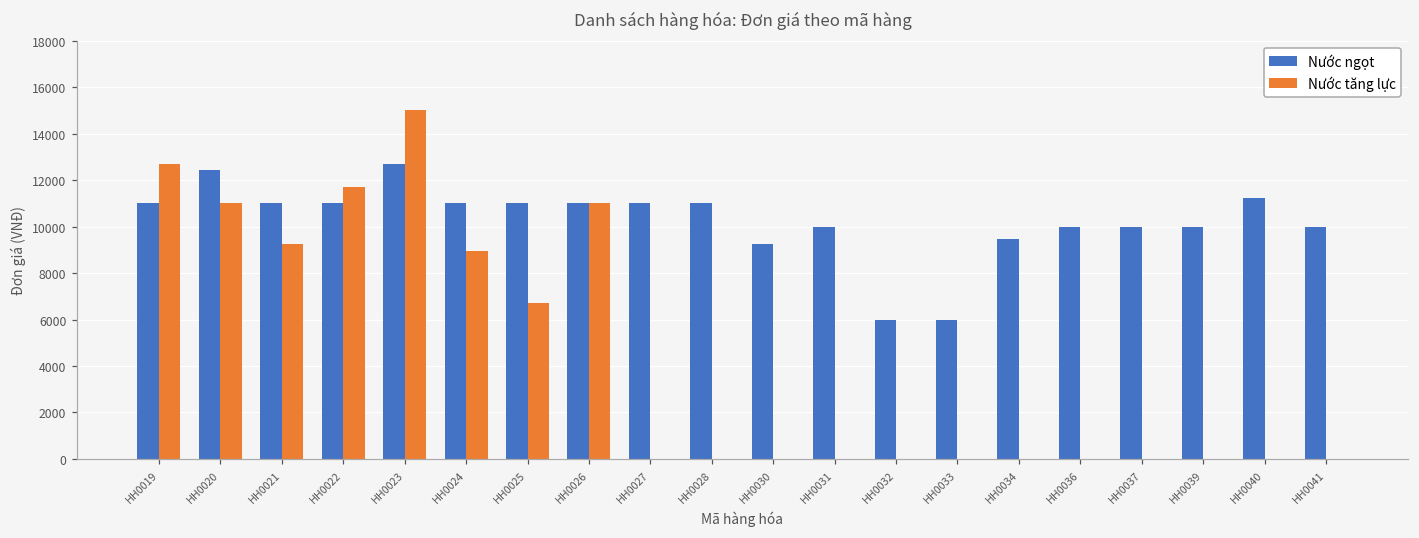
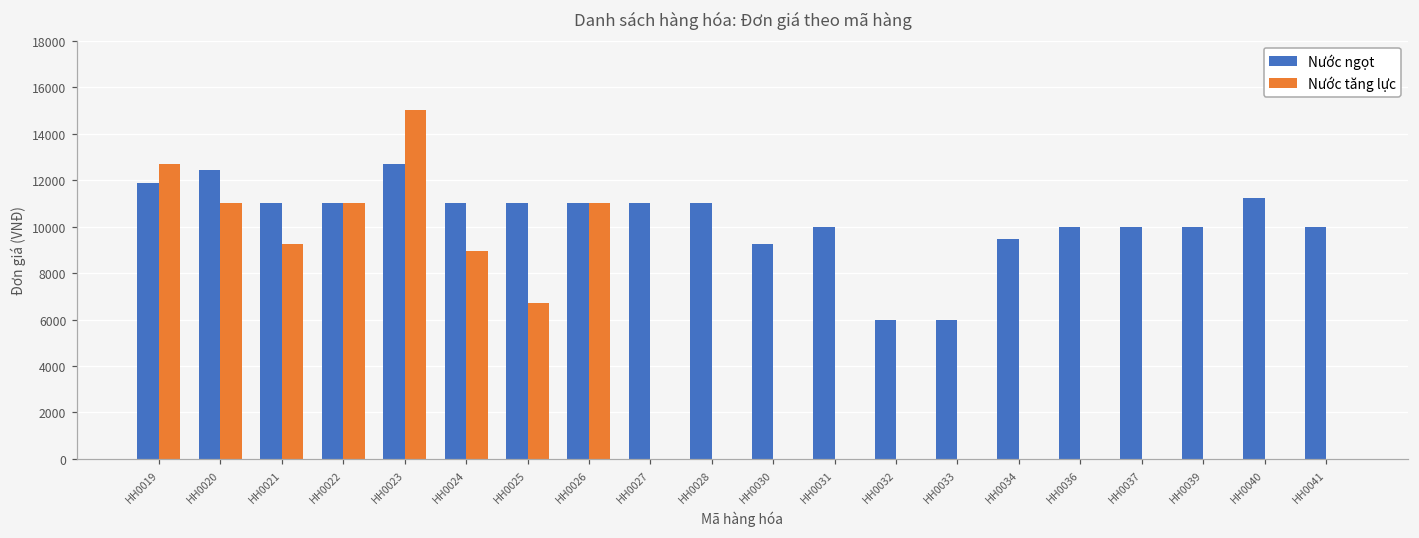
Nước ngọt, HH0019: 11000 -> 11900
Nước tăng lực, HH0022: 11700 -> 11000
